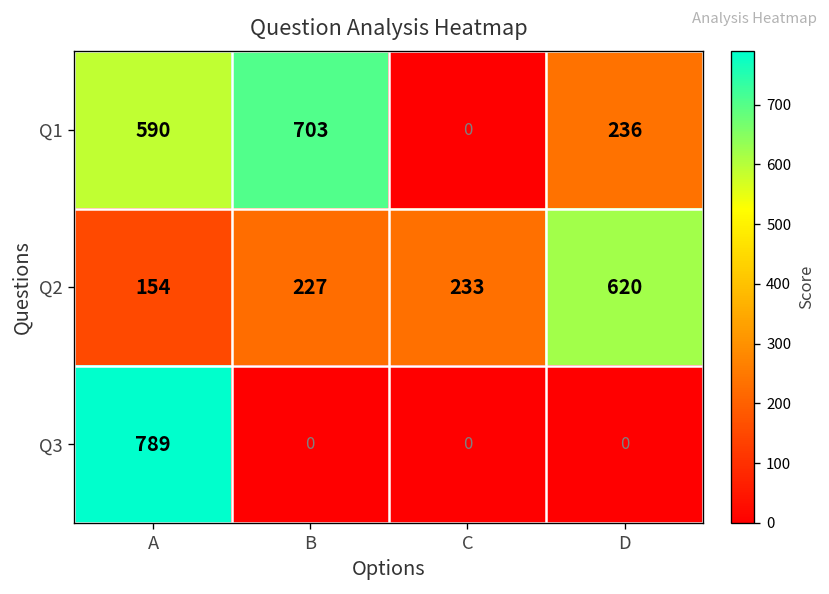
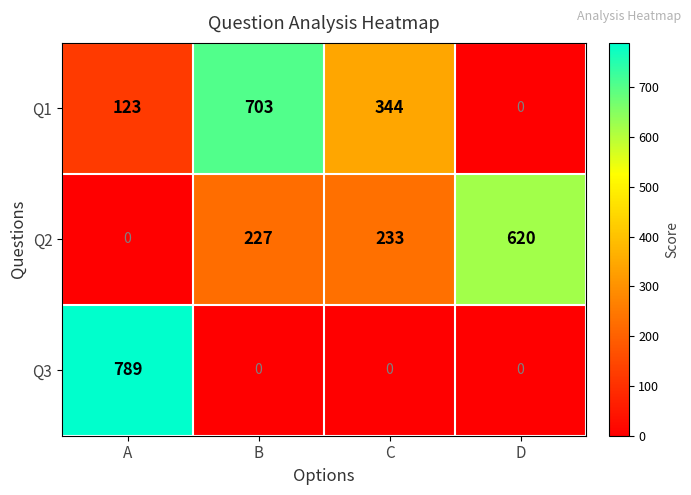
Q1, A: 590 -> 123
Q1, C: 0 -> 344
Q1, D: 236 -> 0
Q2, A: 154 -> 0
